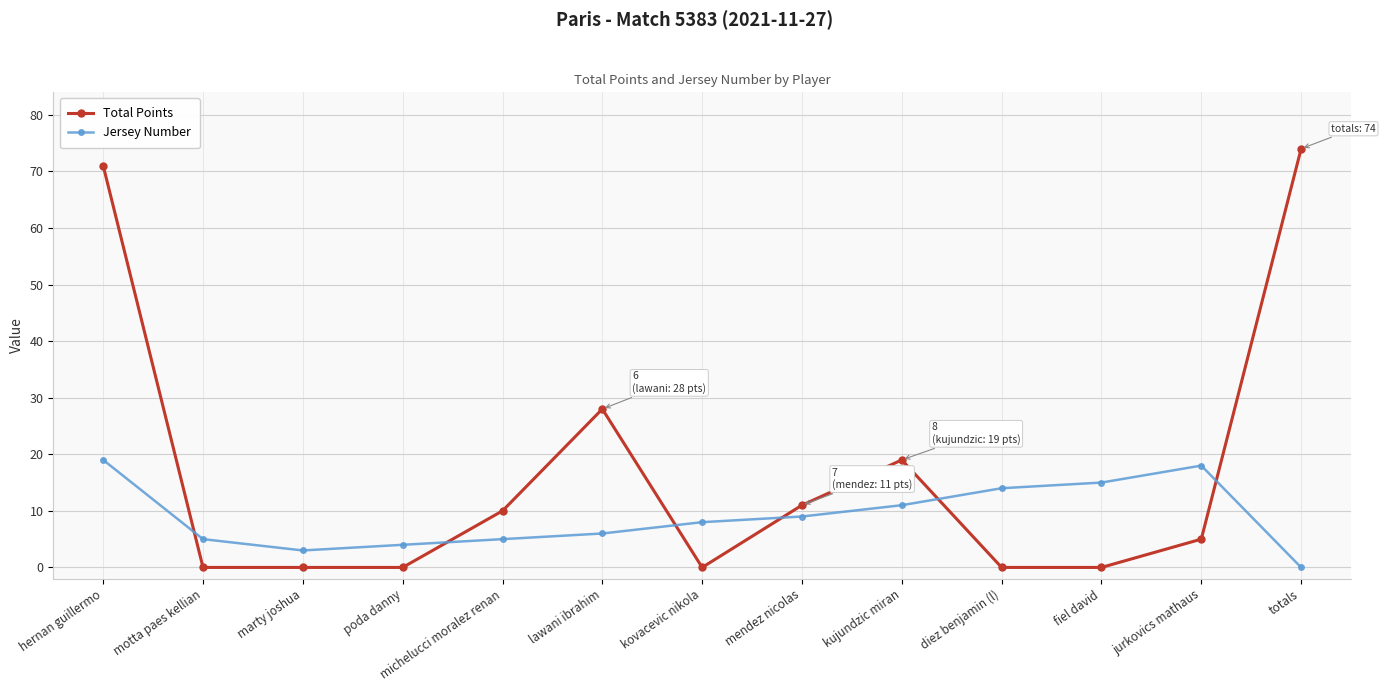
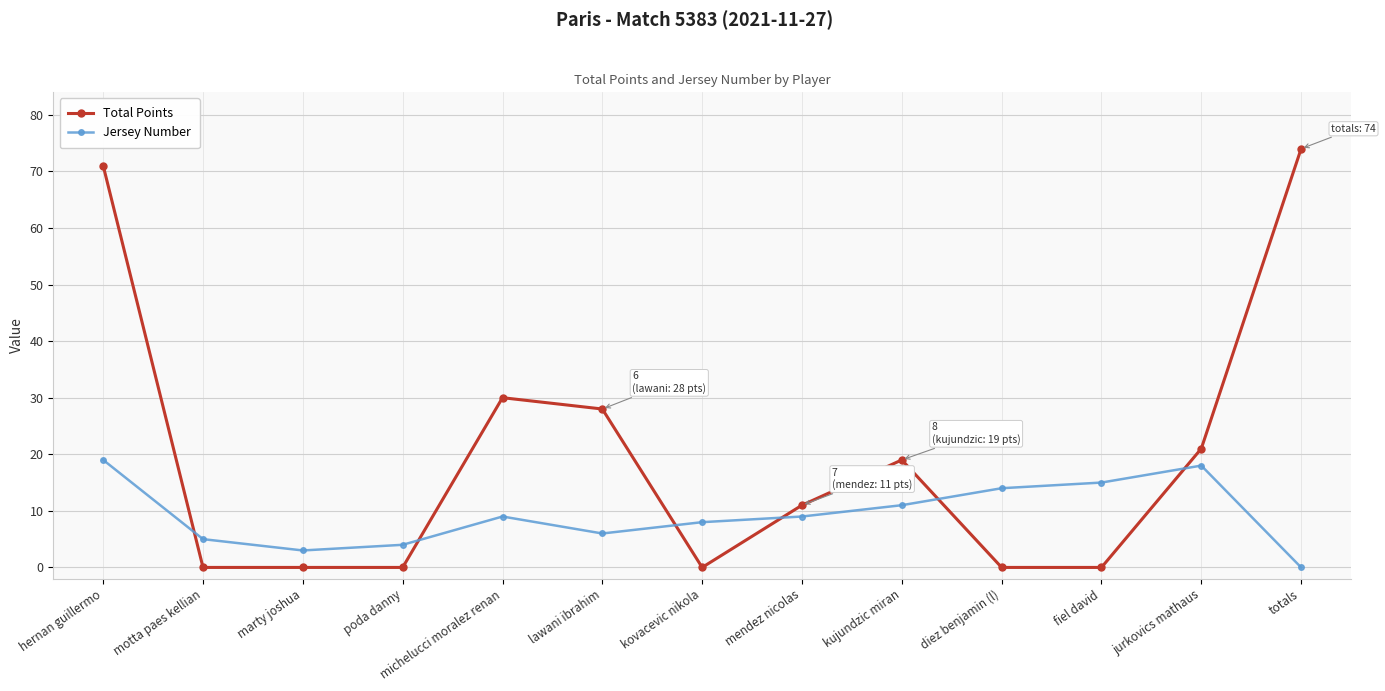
Total Points, michelucci moralez renan: 10 -> 30
Jersey Number, michelucci moralez renan: 5 -> 9
Total Points, jurkovics mathaus: 5 -> 21
